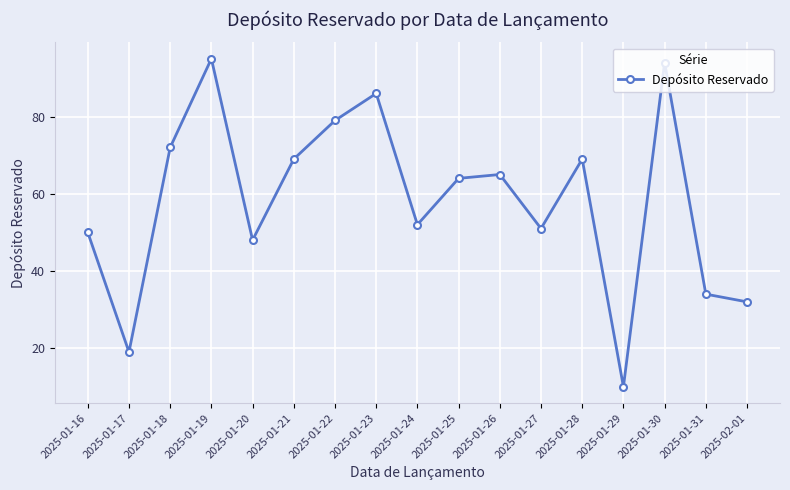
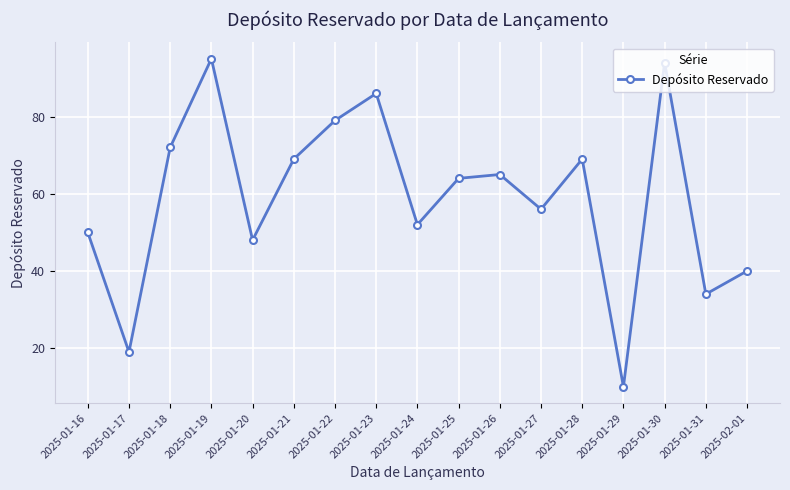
2025-01-27: 51 -> 56
2025-02-01: 32 -> 40
